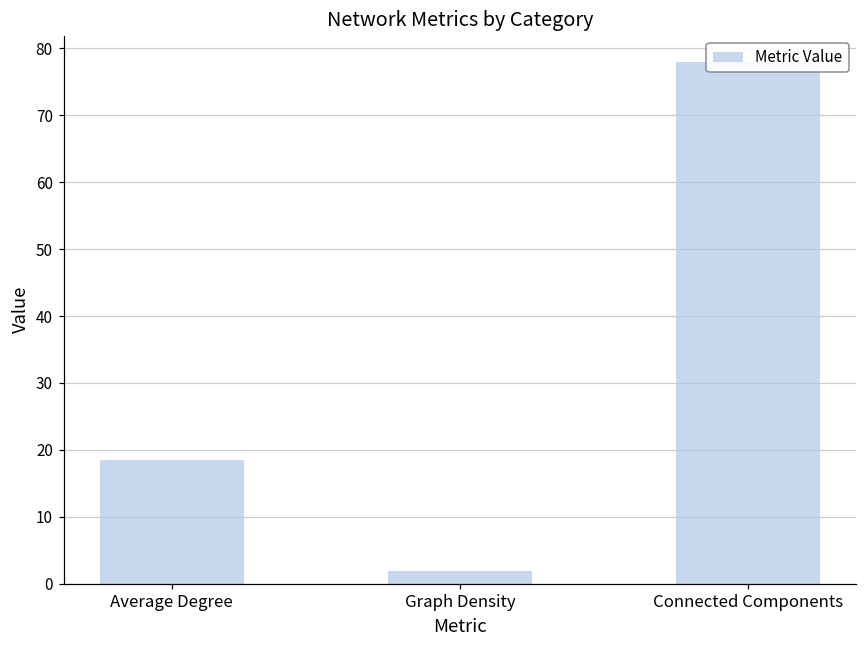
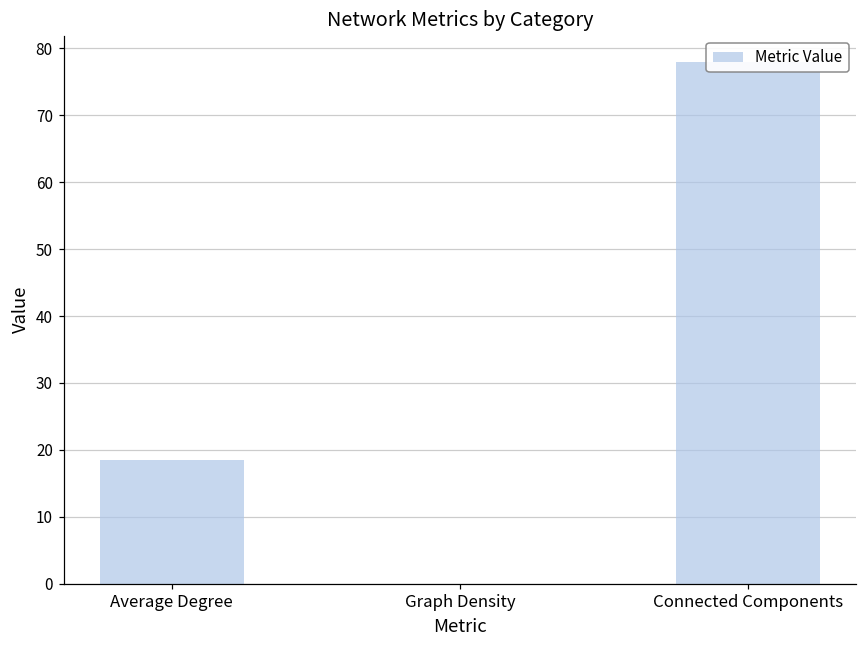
Graph Density: 2 -> 0
